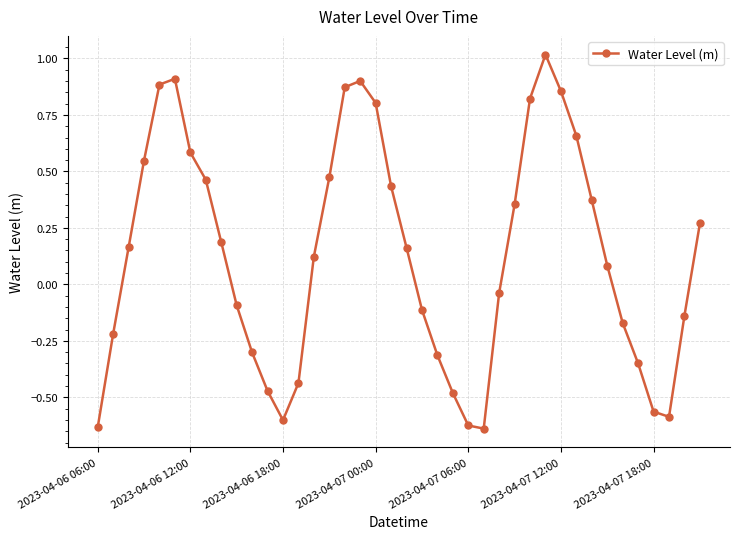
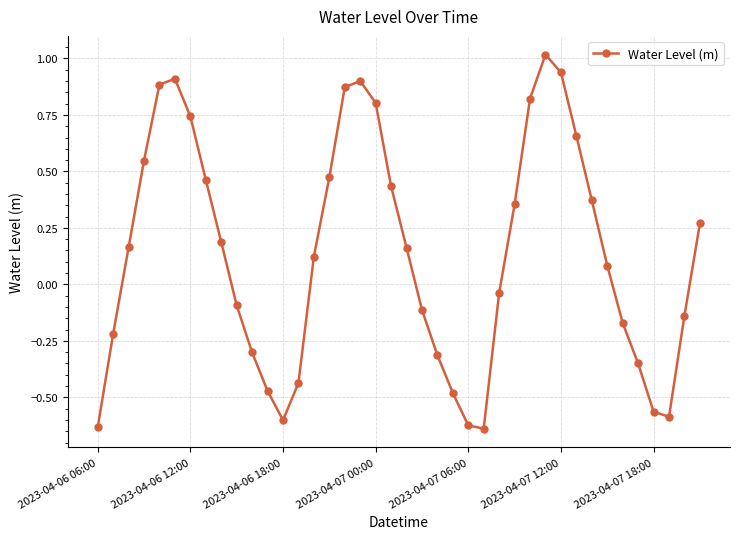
2023-04-06 12:00: 0.58 -> 0.74
2023-04-07 12:00: 0.86 -> 0.94
